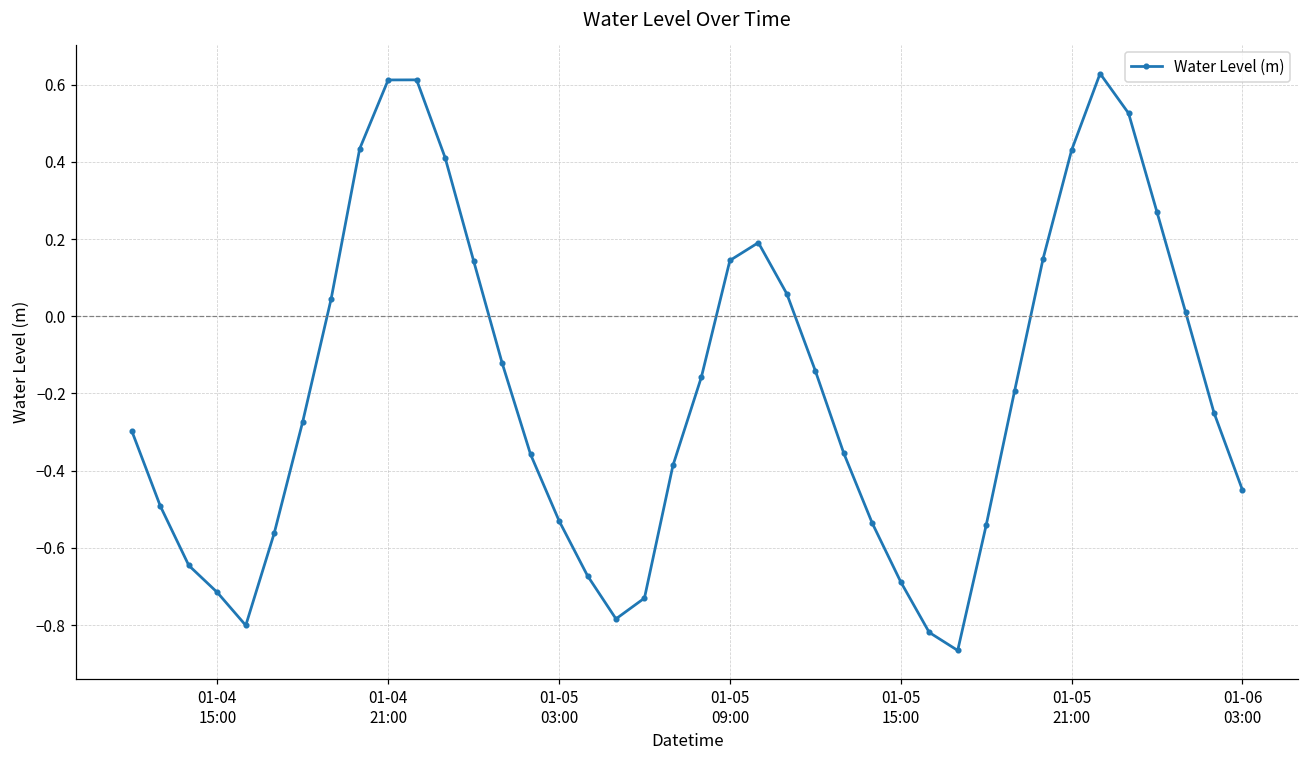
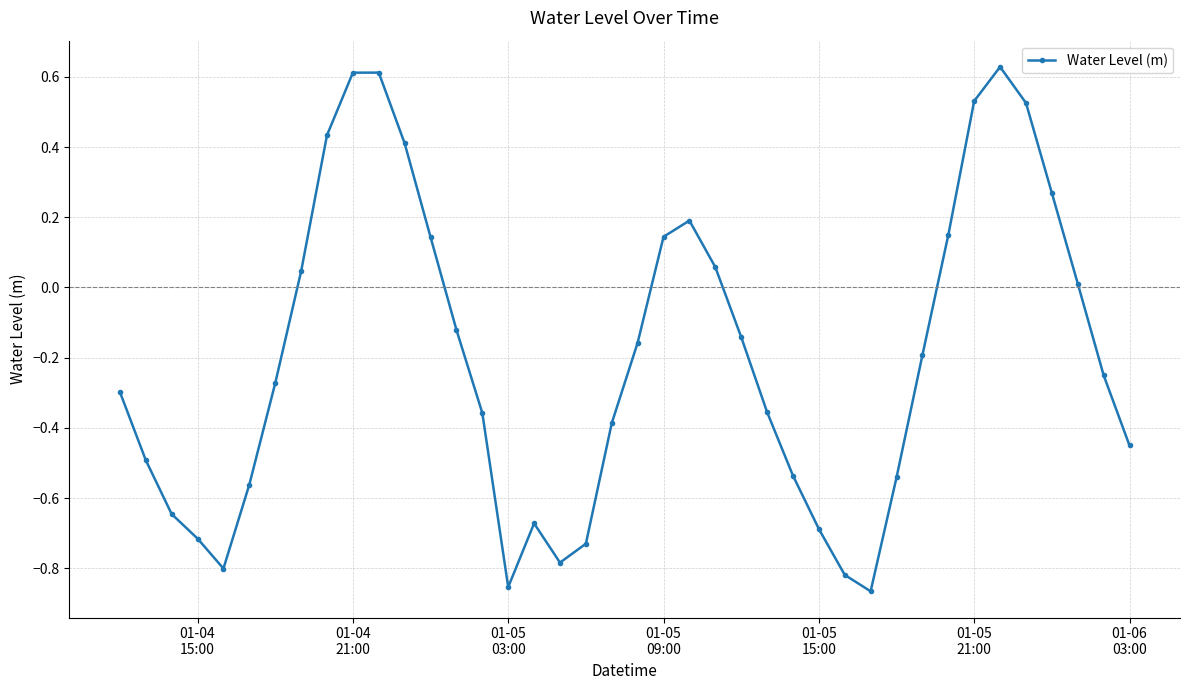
01-05 03:00: -0.53 -> -0.85
01-05 21:00: 0.43 -> 0.53
